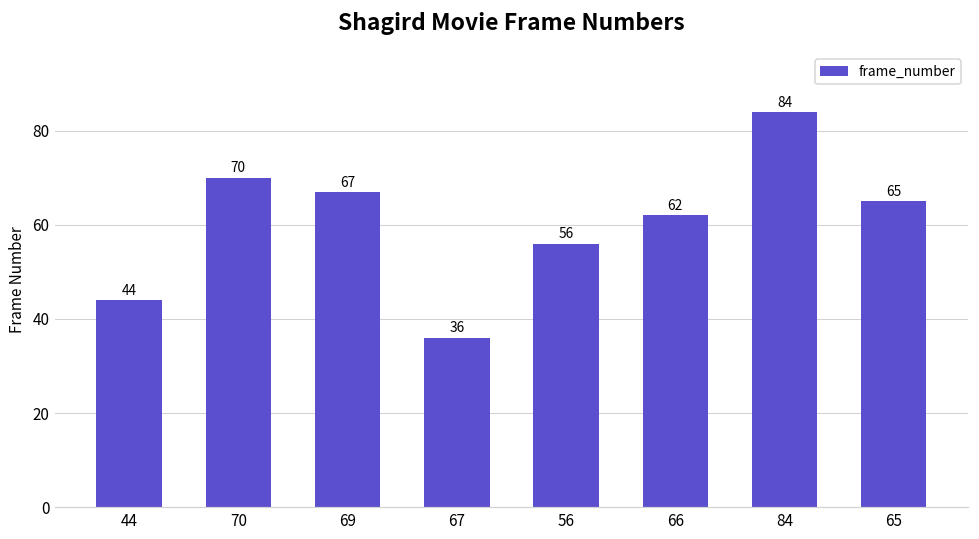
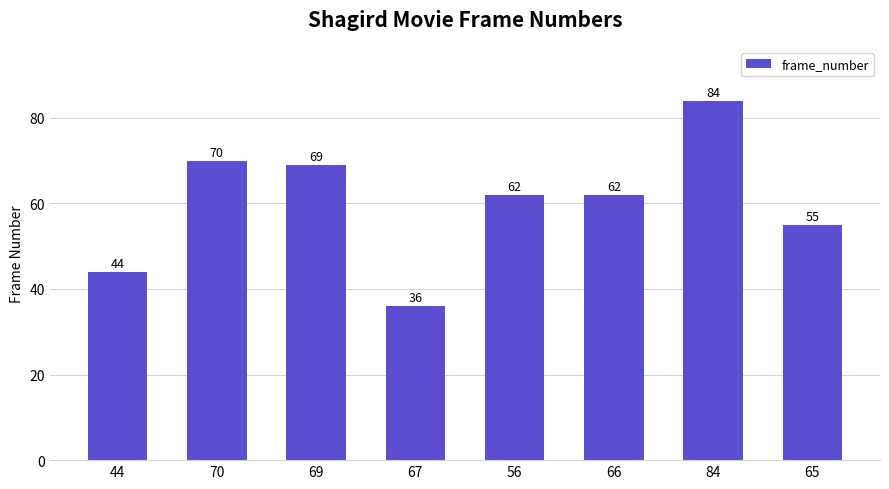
69: 67 -> 69
56: 56 -> 62
65: 65 -> 55
